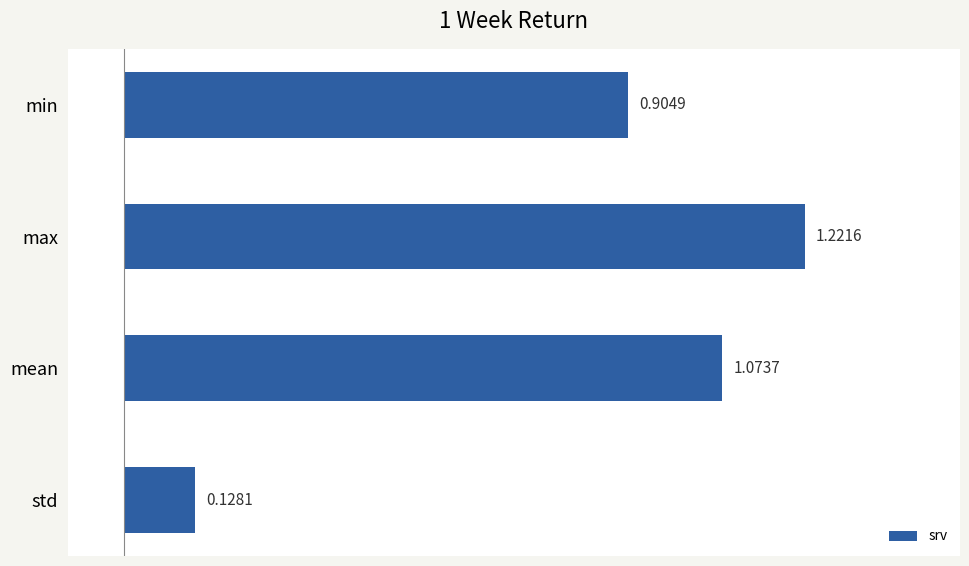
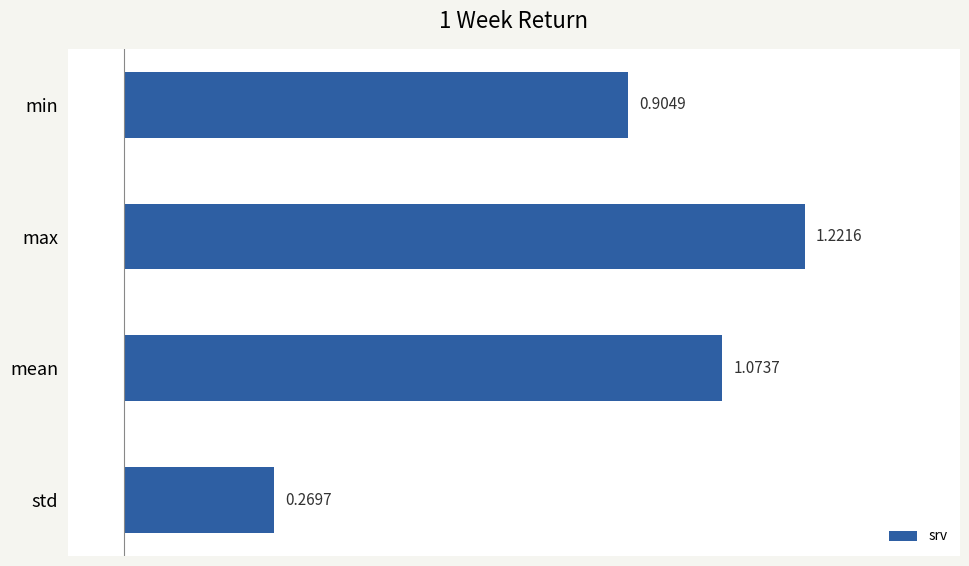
std: 0.1281 -> 0.2697
